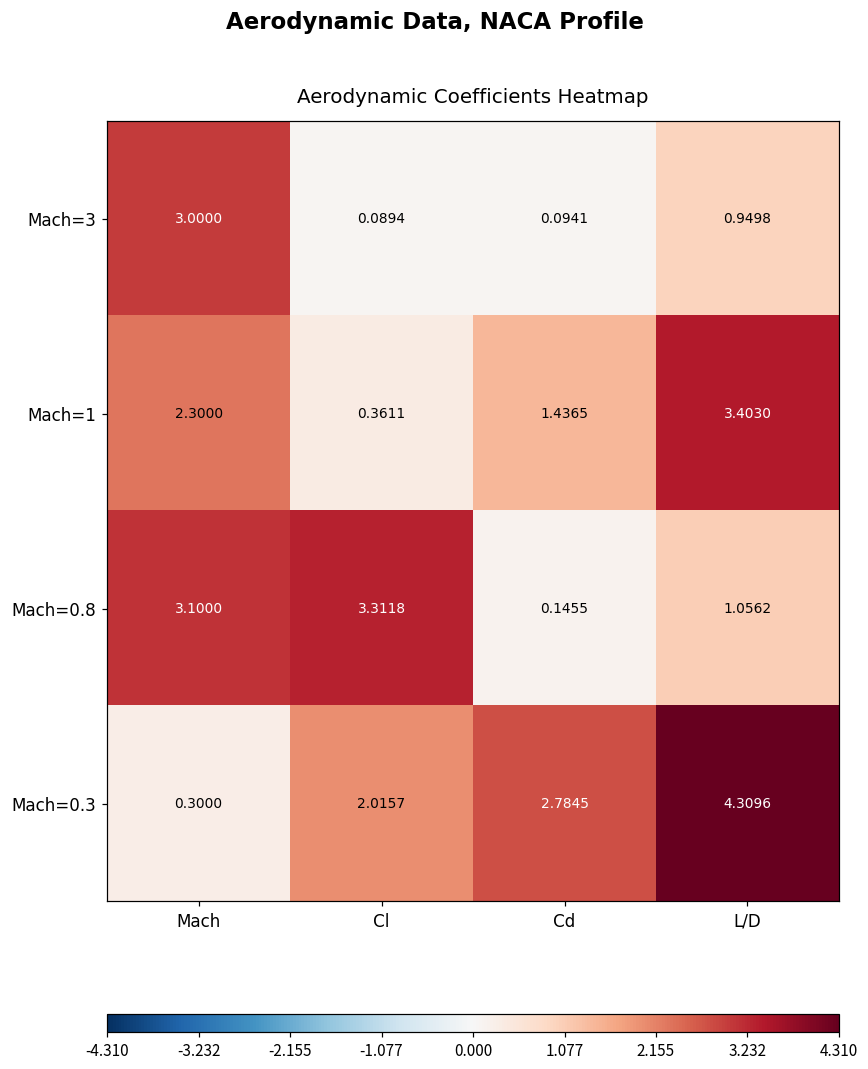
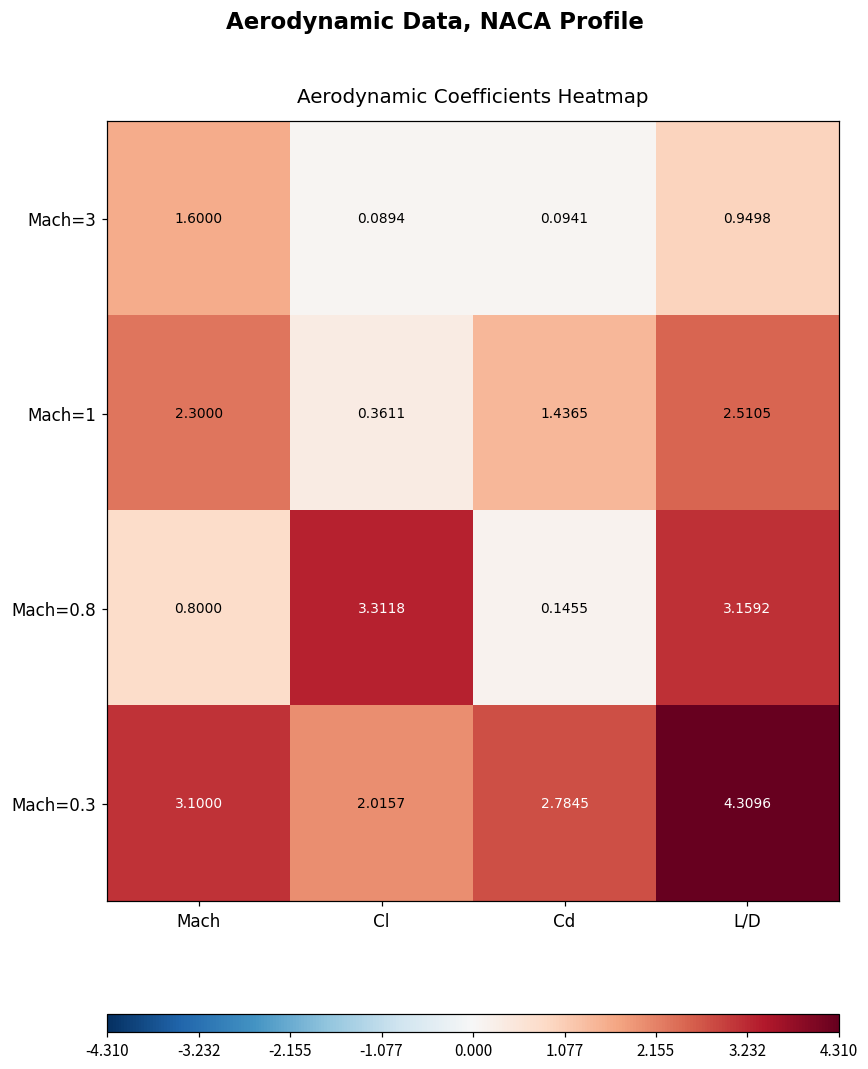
Mach=3, Mach: 3.0000 -> 1.6000
Mach=1, L/D: 3.4030 -> 2.5105
Mach=0.8, Mach: 3.1000 -> 0.8000
Mach=0.8, L/D: 1.0562 -> 3.1592
Mach=0.3, Mach: 0.3000 -> 3.1000
